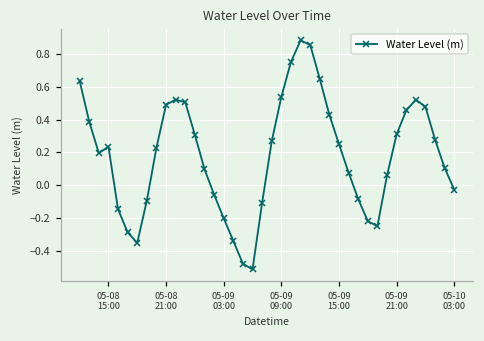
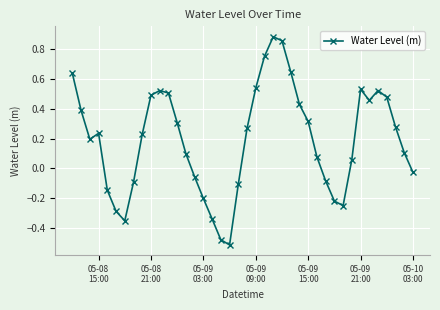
05-09 15:00: 0.25 -> 0.31
05-09 21:00: 0.31 -> 0.53
